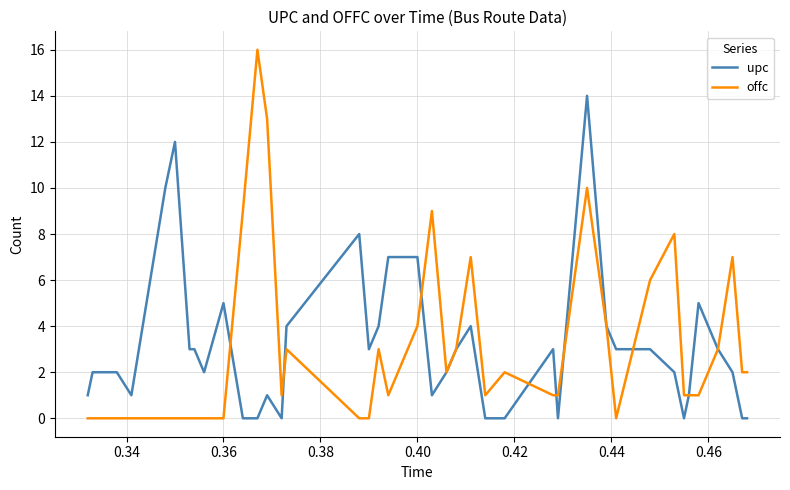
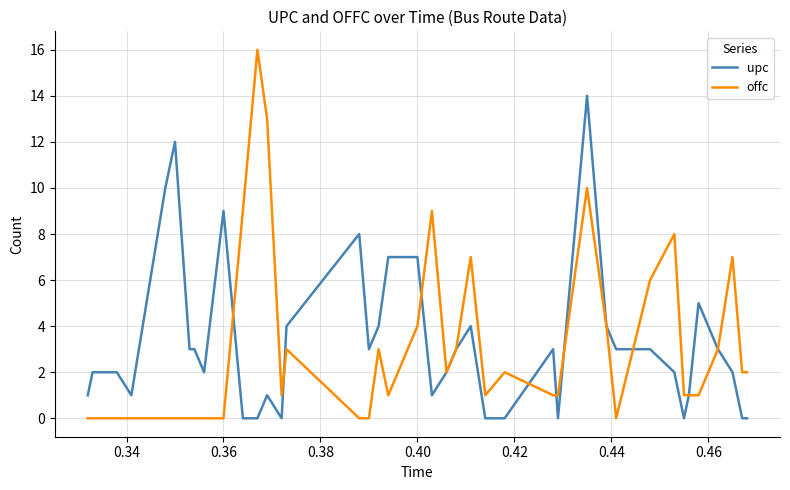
upc, 0.36: 5 -> 9
